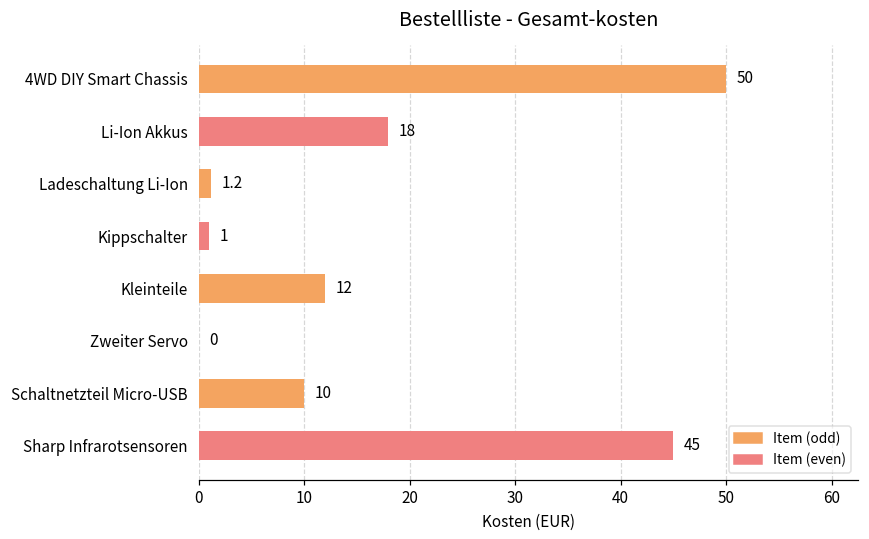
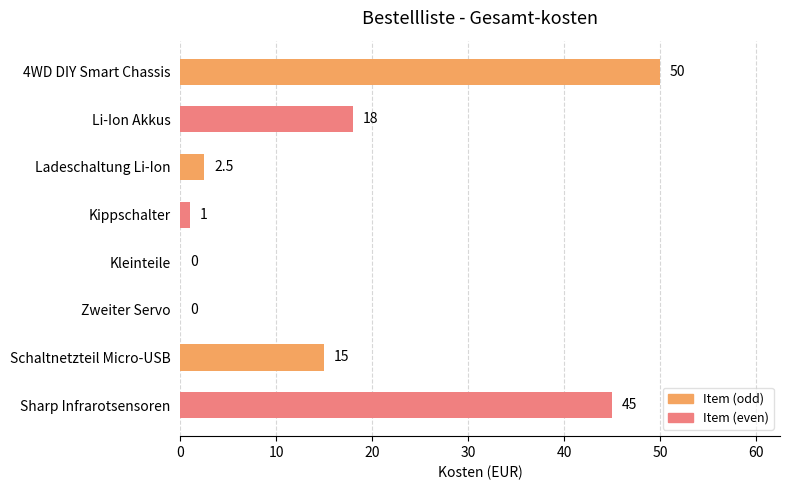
Ladeschaltung Li-Ion: 1.2 -> 2.5
Kleinteile: 12 -> 0
Schaltnetzteil Micro-USB: 10 -> 15
